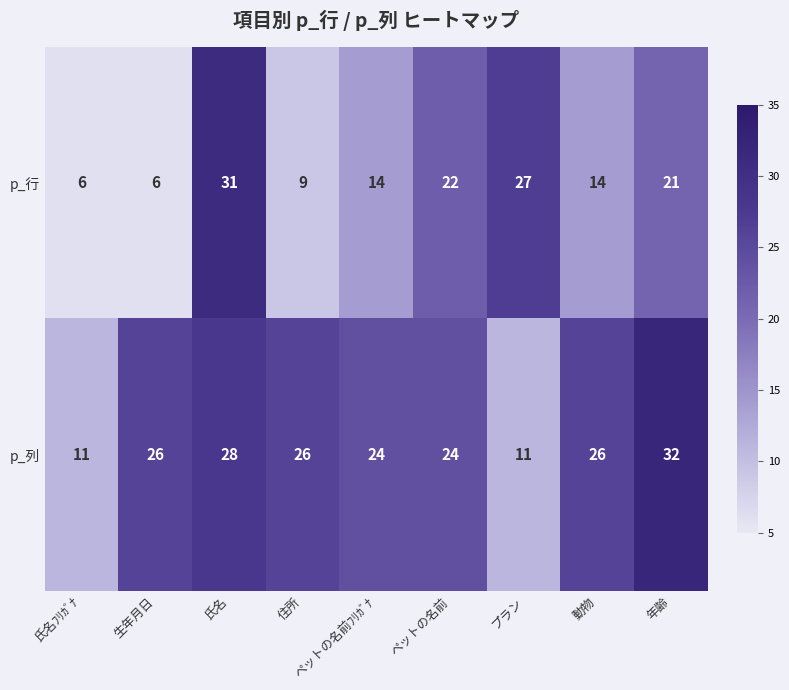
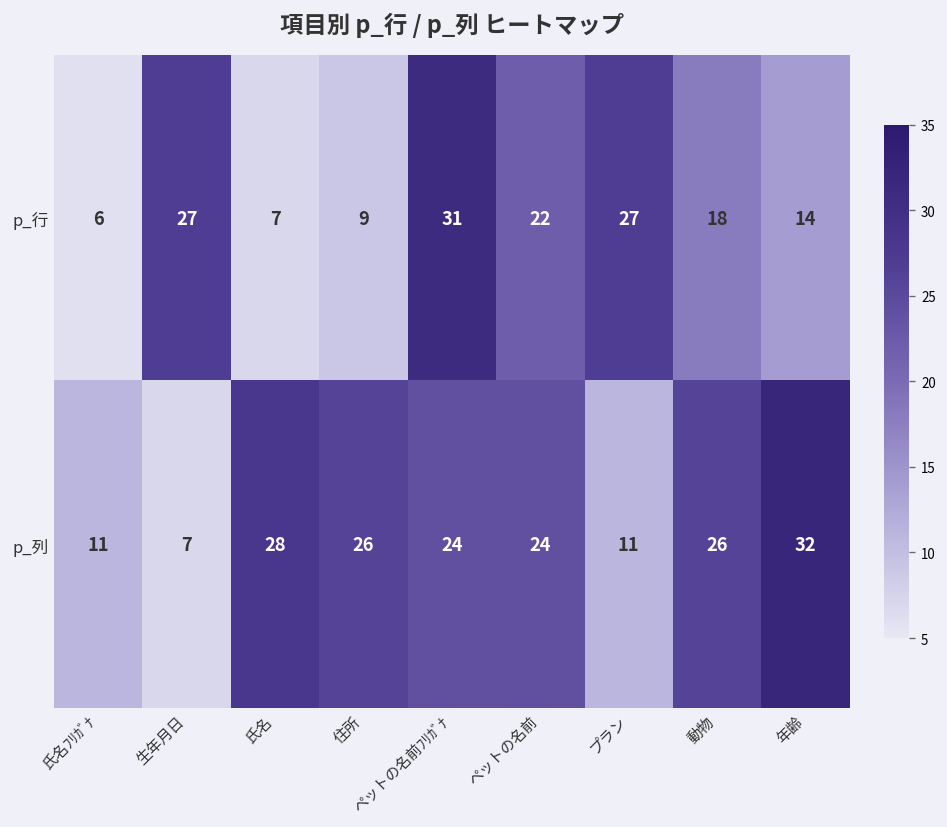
p_行, 生年月日: 6 -> 27
p_行, 氏名: 31 -> 7
p_行, ペットの名前ﾌﾘｶﾞﾅ: 14 -> 31
p_行, 動物: 14 -> 18
p_行, 年齢: 21 -> 14
p_列, 生年月日: 26 -> 7
